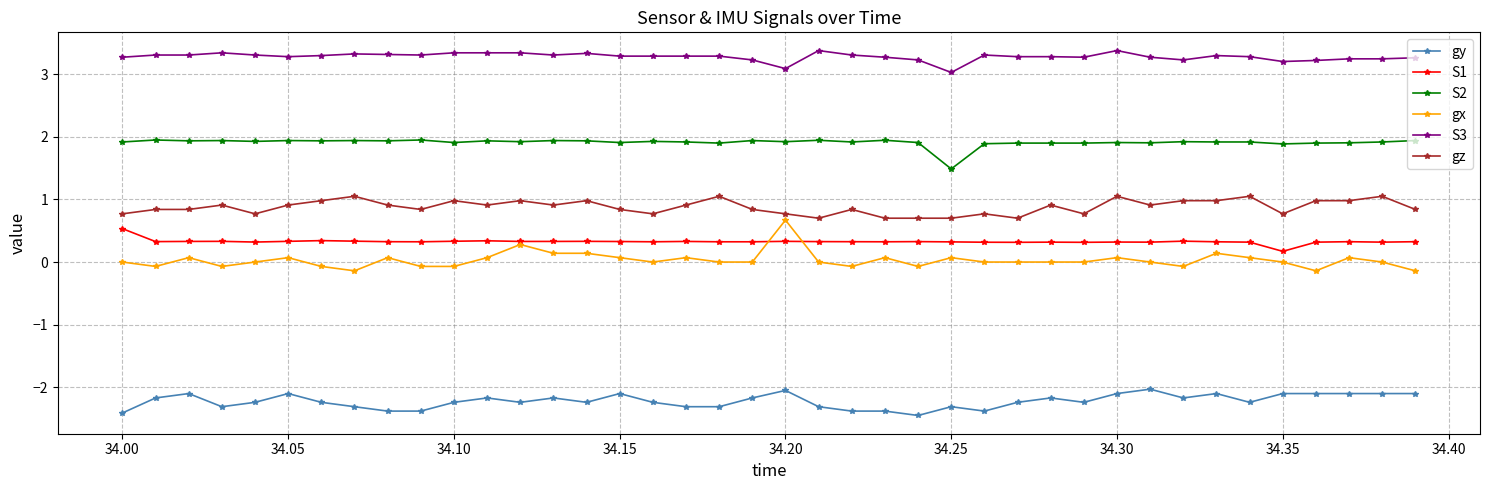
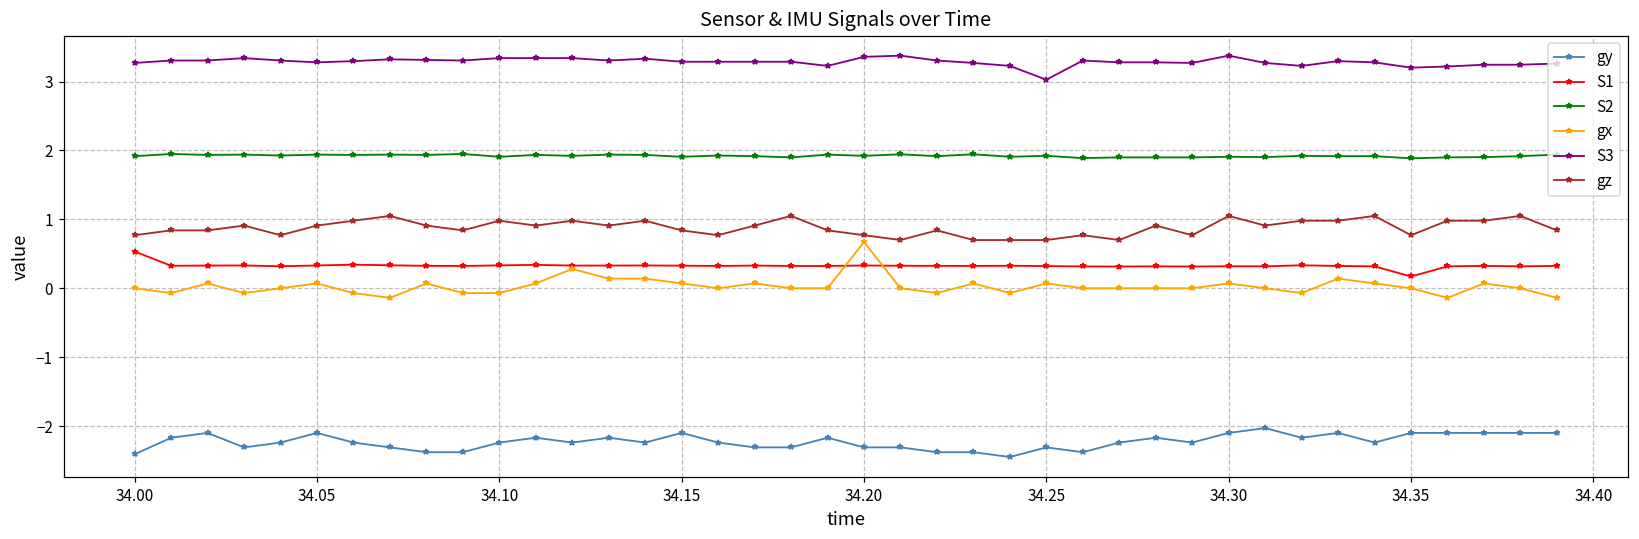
gy, 34.20: -2.1 -> -2.3
S3, 34.20: 3.1 -> 3.4
S2, 34.25: 1.5 -> 1.9
